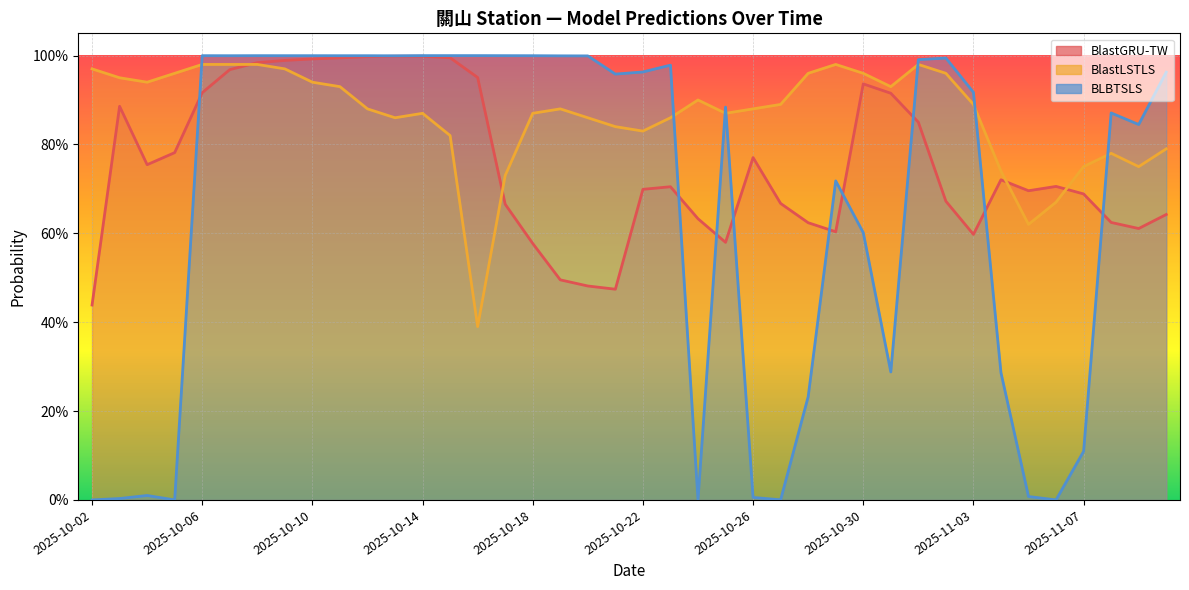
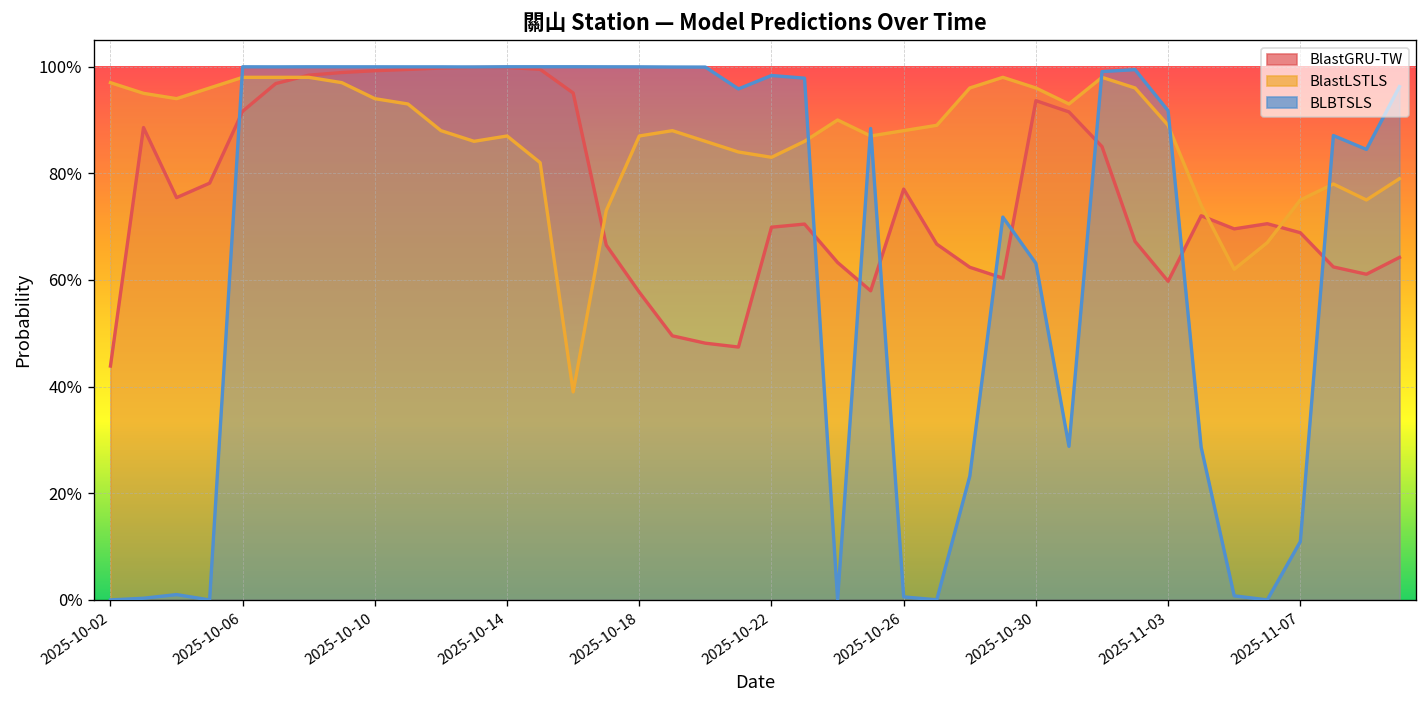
BLBTSLS, 2025-10-22: 96% -> 98%
BLBTSLS, 2025-10-30: 60% -> 63%
